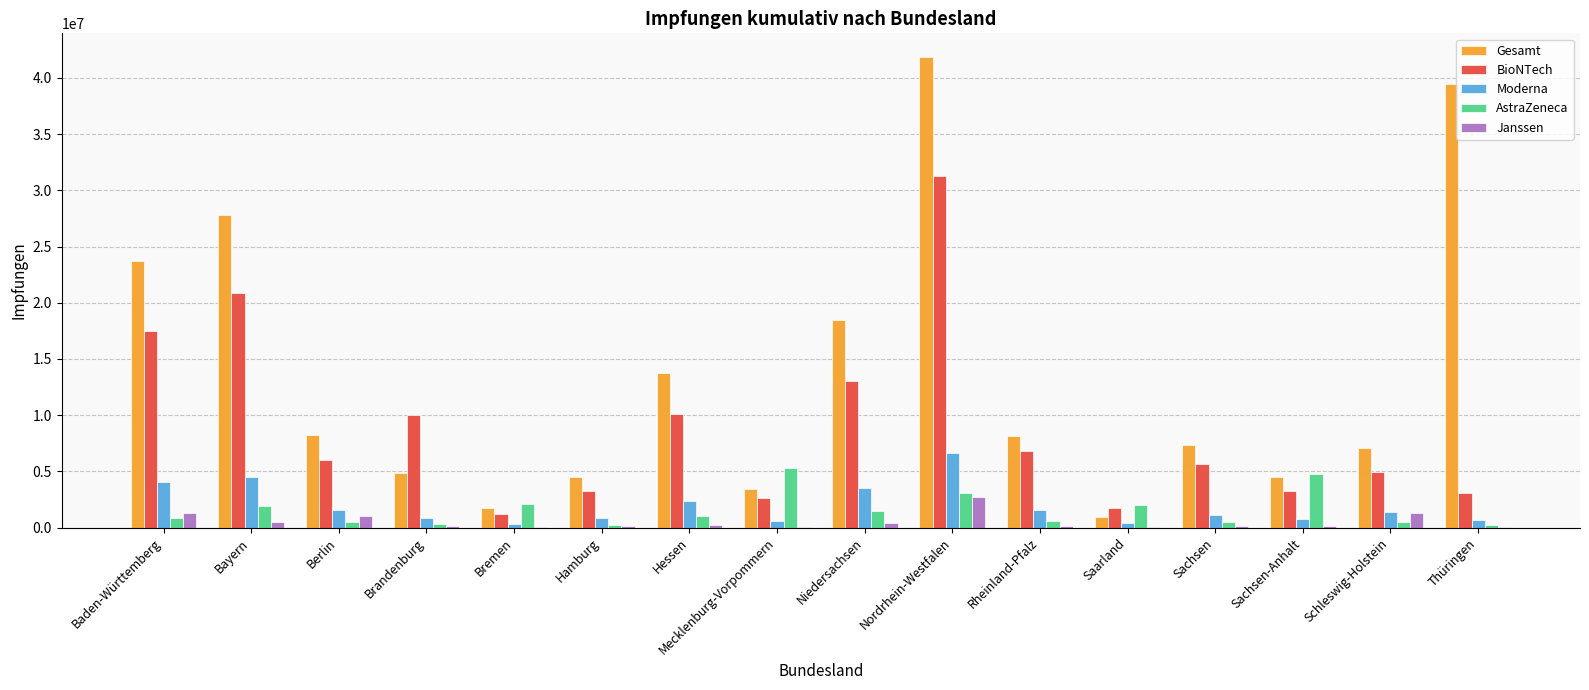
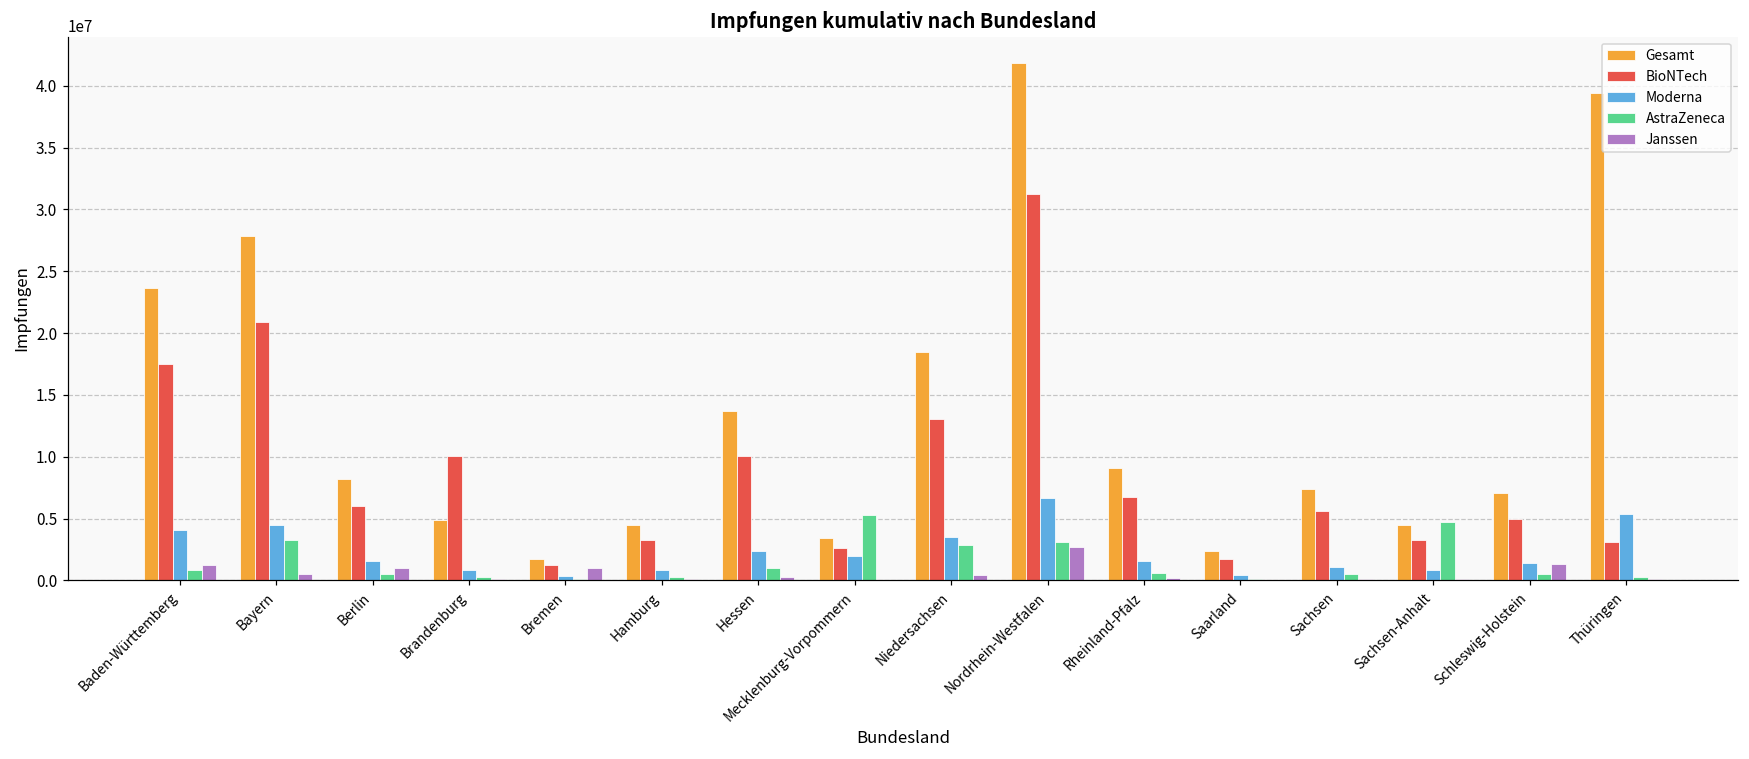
AstraZeneca, Bayern: 1900000 -> 3300000
AstraZeneca, Bremen: 2100000 -> 100000
Janssen, Bremen: 0 -> 1000000
Moderna, Mecklenburg-Vorpommern: 600000 -> 2000000
AstraZeneca, Niedersachsen: 1500000 -> 2900000
Gesamt, Rheinland-Pfalz: 8100000 -> 9100000
Gesamt, Saarland: 900000 -> 2400000
AstraZeneca, Saarland: 2000000 -> 100000
Moderna, Thüringen: 700000 -> 5400000
